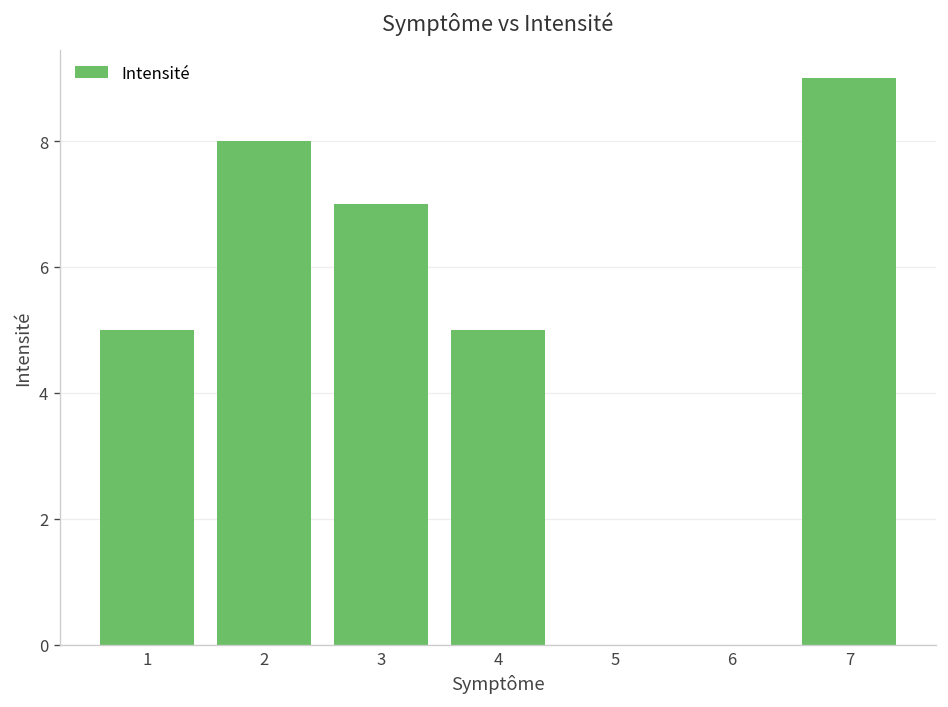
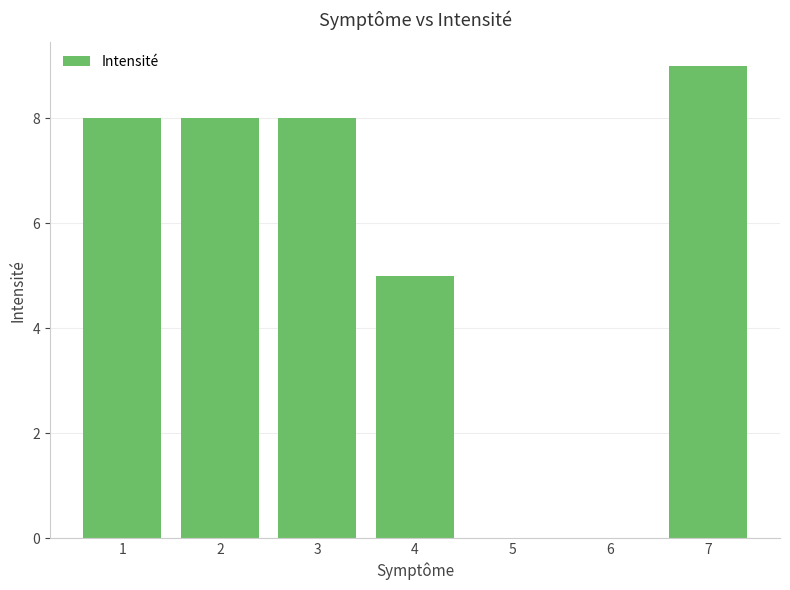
1: 5 -> 8
3: 7 -> 8
